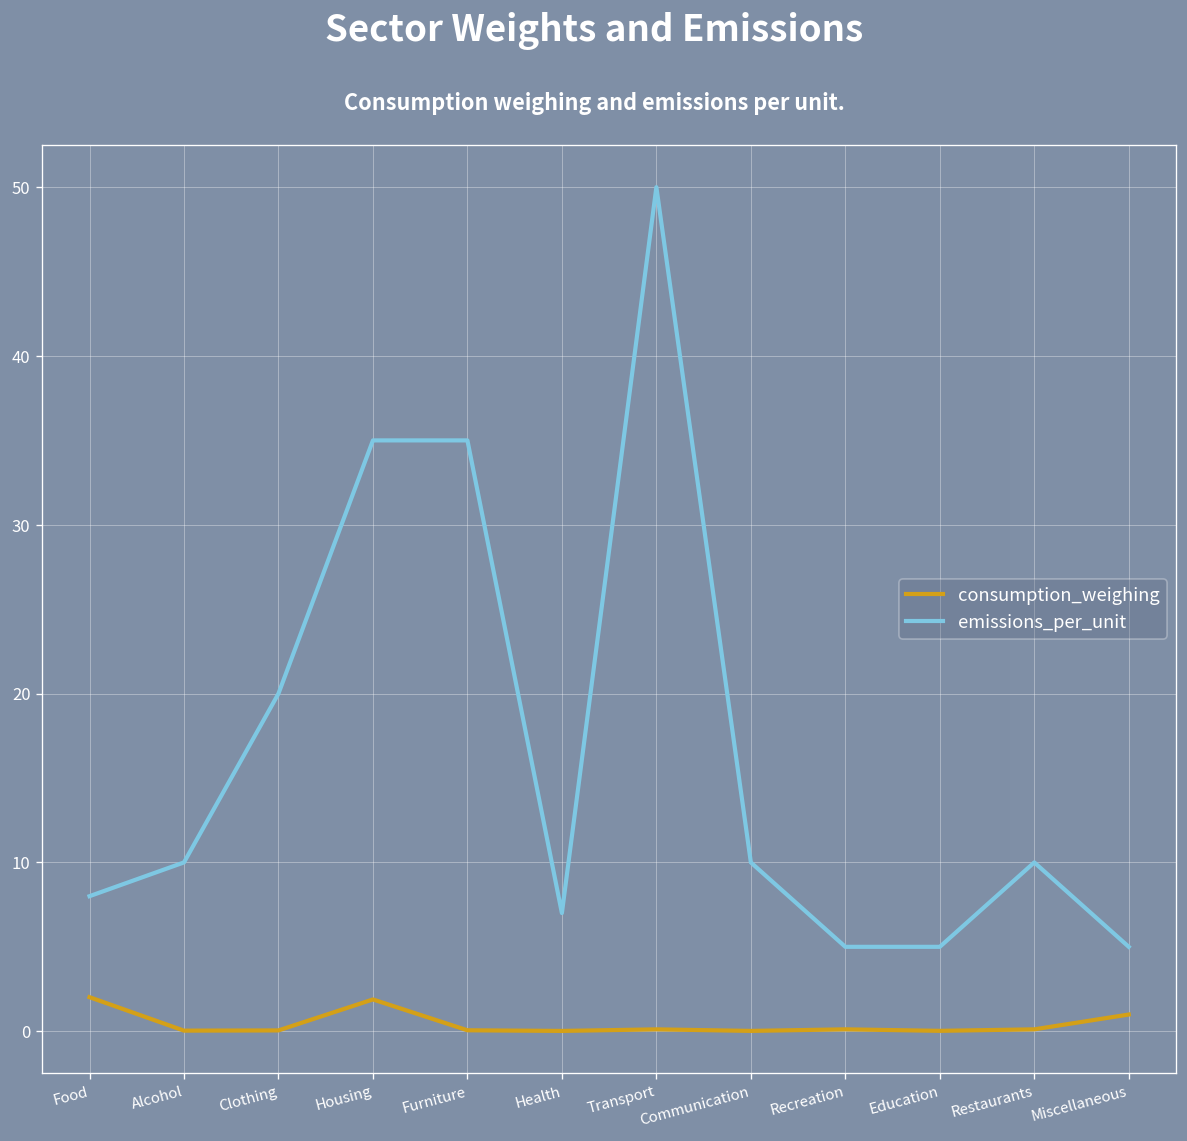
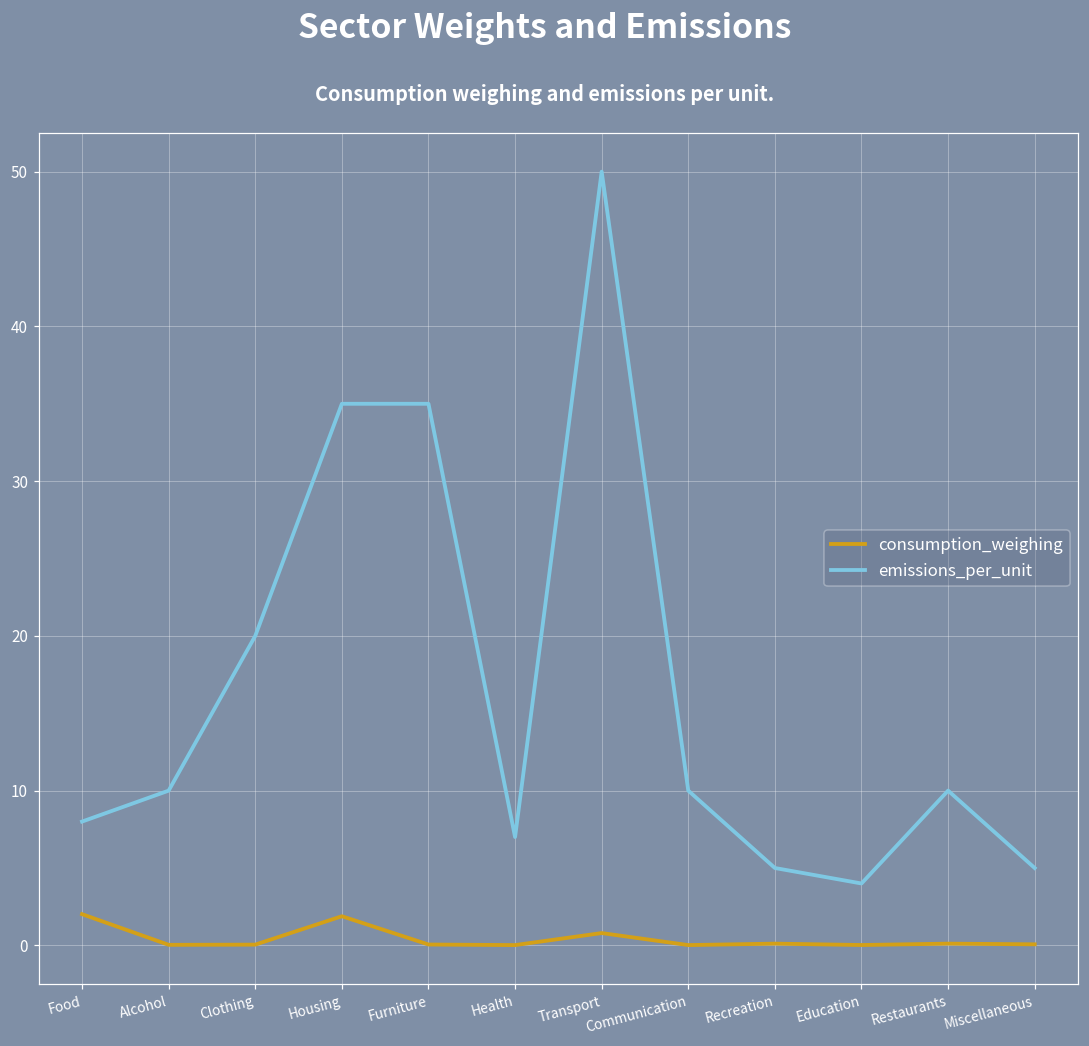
consumption_weighing, Transport: 0.1 -> 0.8
emissions_per_unit, Education: 5 -> 4
consumption_weighing, Miscellaneous: 1.0 -> 0.1
